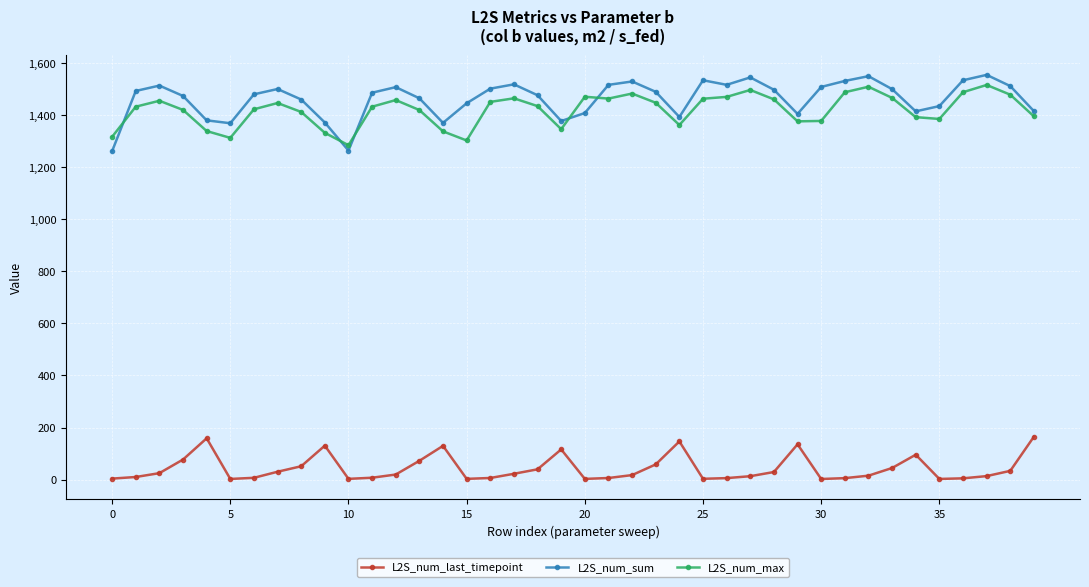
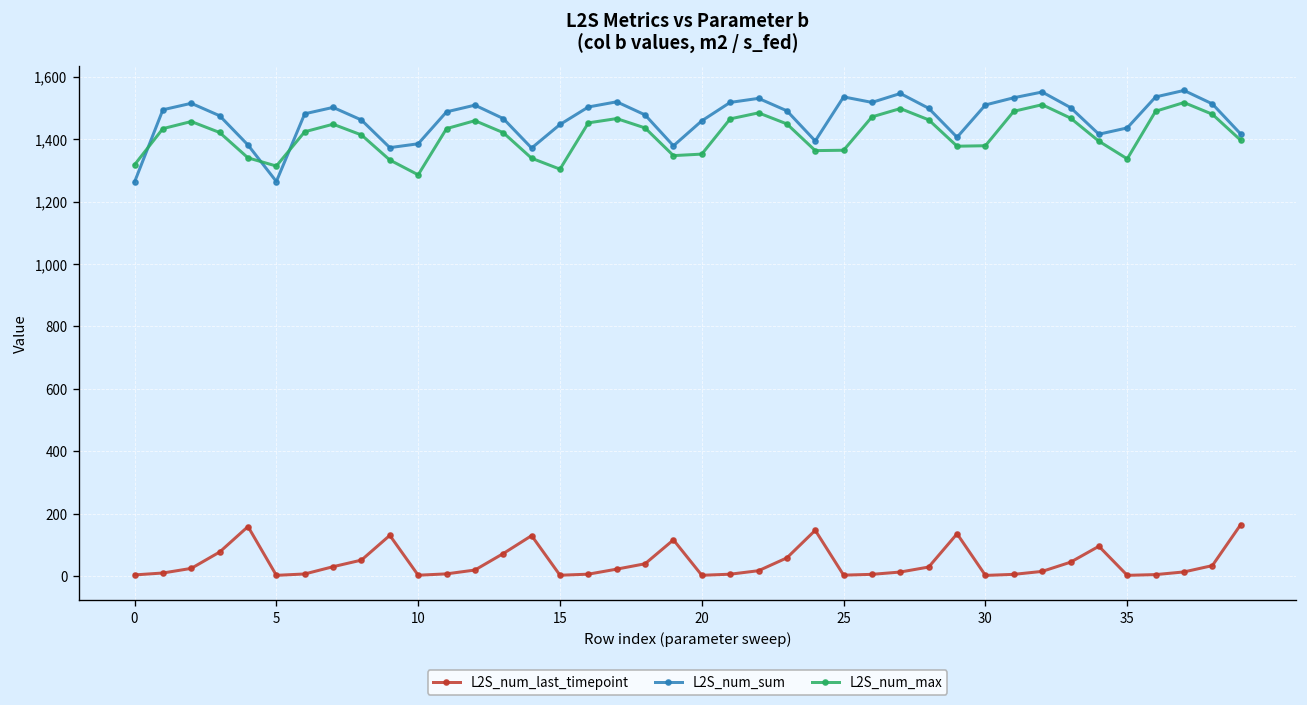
L2S_num_sum, 5: 1,370 -> 1,260
L2S_num_sum, 10: 1,260 -> 1,380
L2S_num_sum, 20: 1,410 -> 1,460
L2S_num_max, 20: 1,470 -> 1,350
L2S_num_max, 25: 1,460 -> 1,360
L2S_num_max, 35: 1,390 -> 1,340
